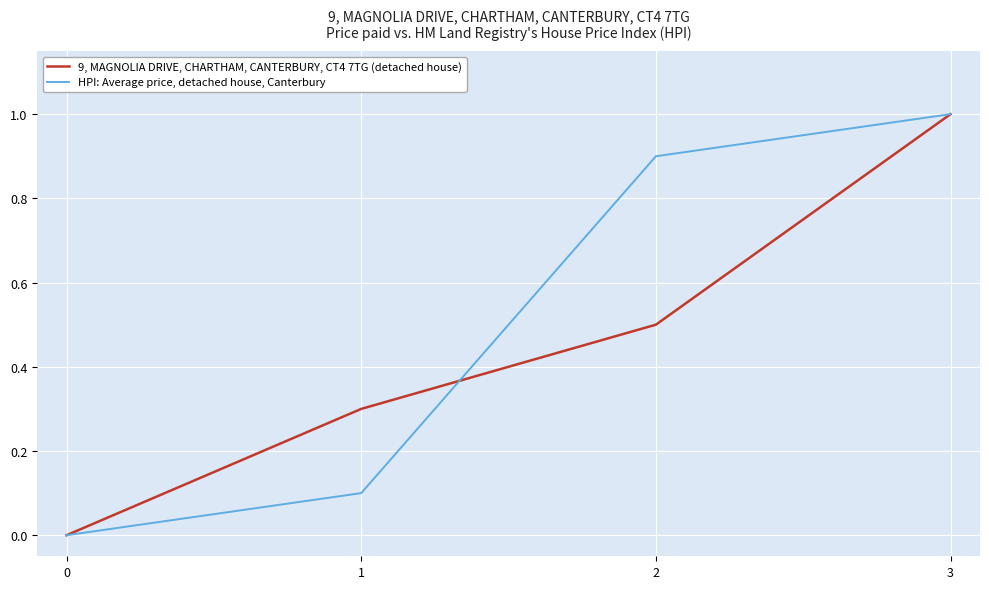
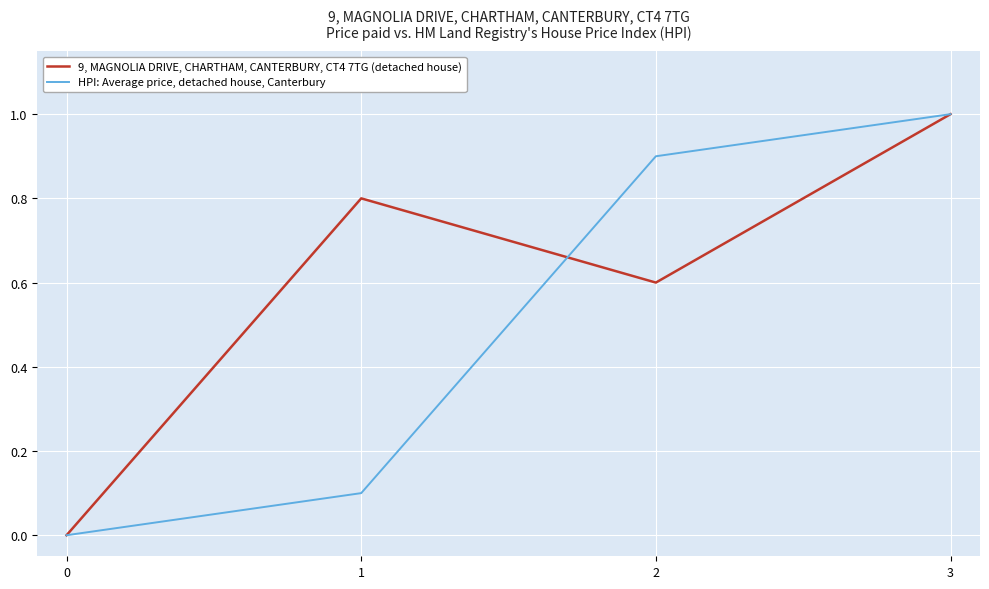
9, MAGNOLIA DRIVE, CHARTHAM, CANTERBURY, CT4 7TG (detached house), 1: 0.3 -> 0.8
9, MAGNOLIA DRIVE, CHARTHAM, CANTERBURY, CT4 7TG (detached house), 2: 0.5 -> 0.6
